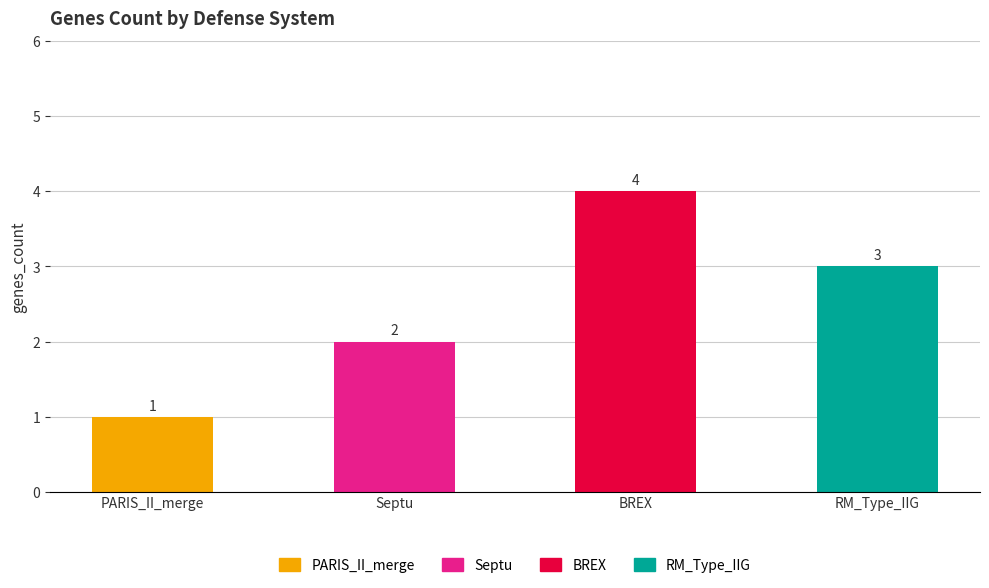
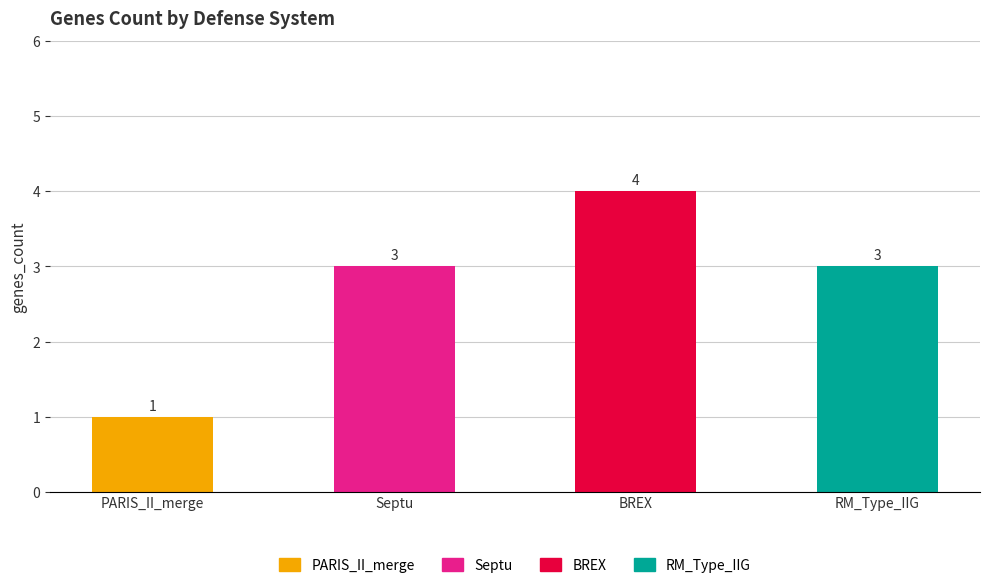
Septu: 2 -> 3
